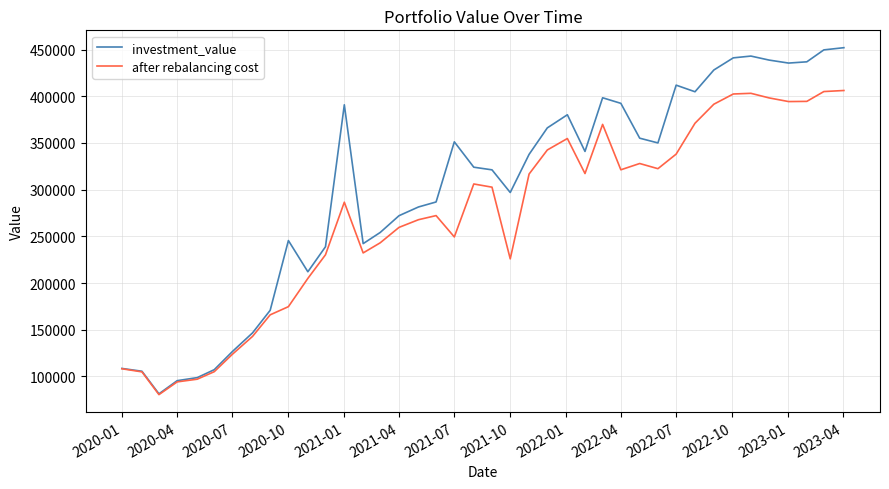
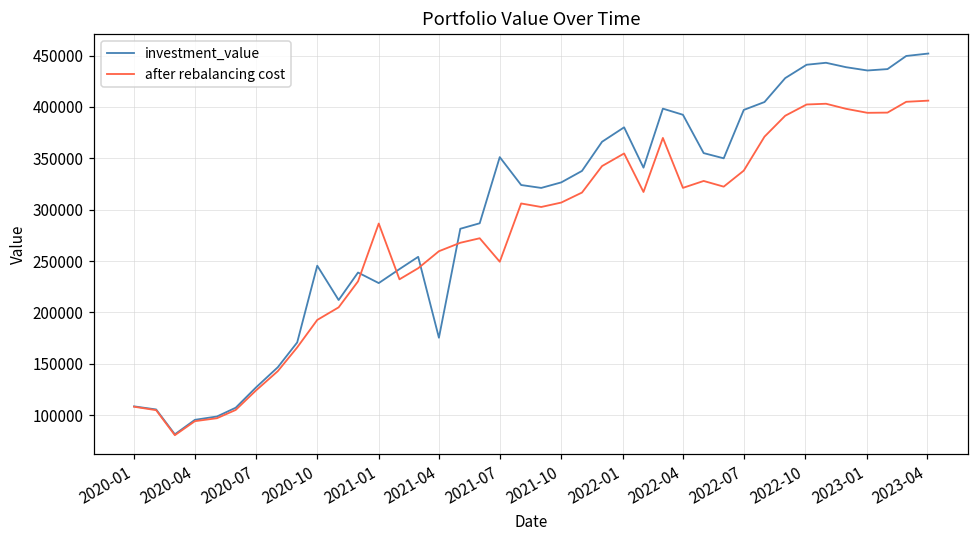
after rebalancing cost, 2020-10: 170000 -> 190000
investment_value, 2021-01: 390000 -> 230000
investment_value, 2021-04: 270000 -> 180000
investment_value, 2021-10: 300000 -> 330000
after rebalancing cost, 2021-10: 230000 -> 310000
investment_value, 2022-07: 410000 -> 400000
